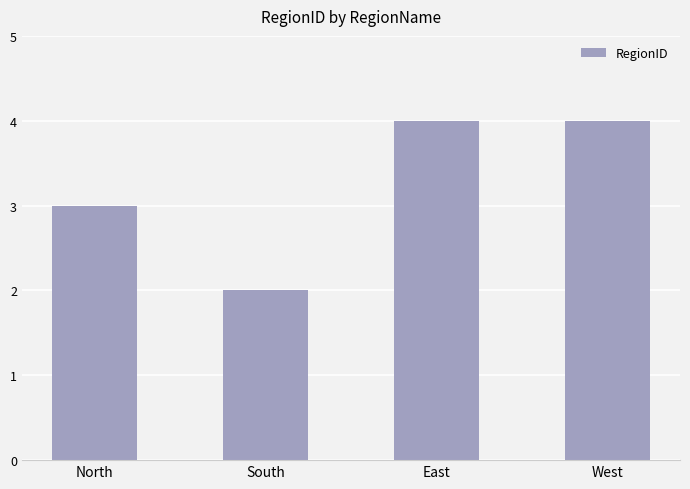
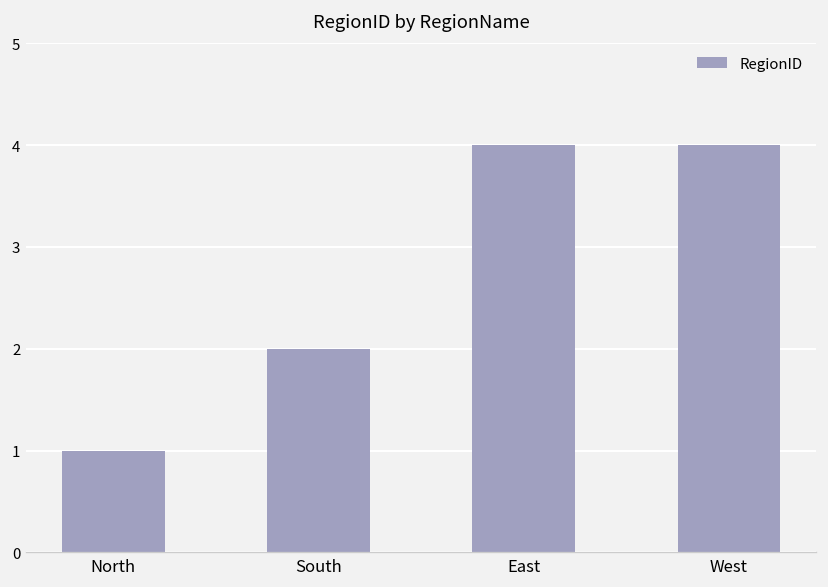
North: 3 -> 1
